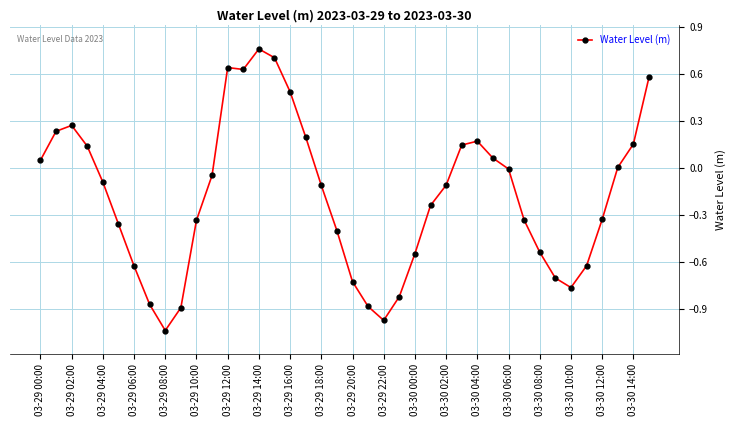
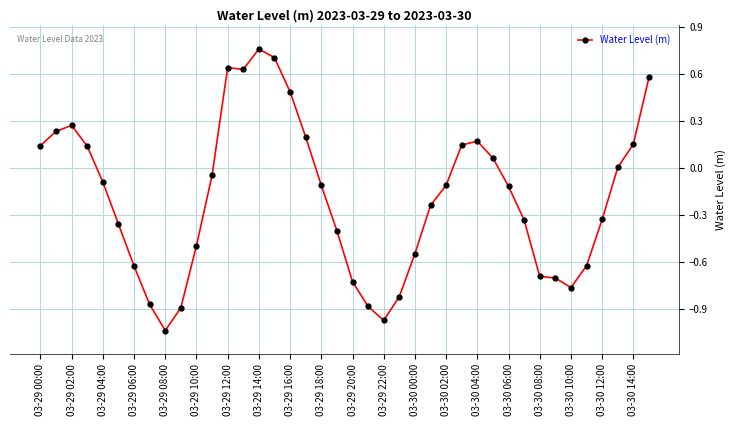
03-29 00:00: 0.05 -> 0.14
03-29 10:00: -0.33 -> -0.49
03-30 06:00: -0.01 -> -0.12
03-30 08:00: -0.54 -> -0.69
